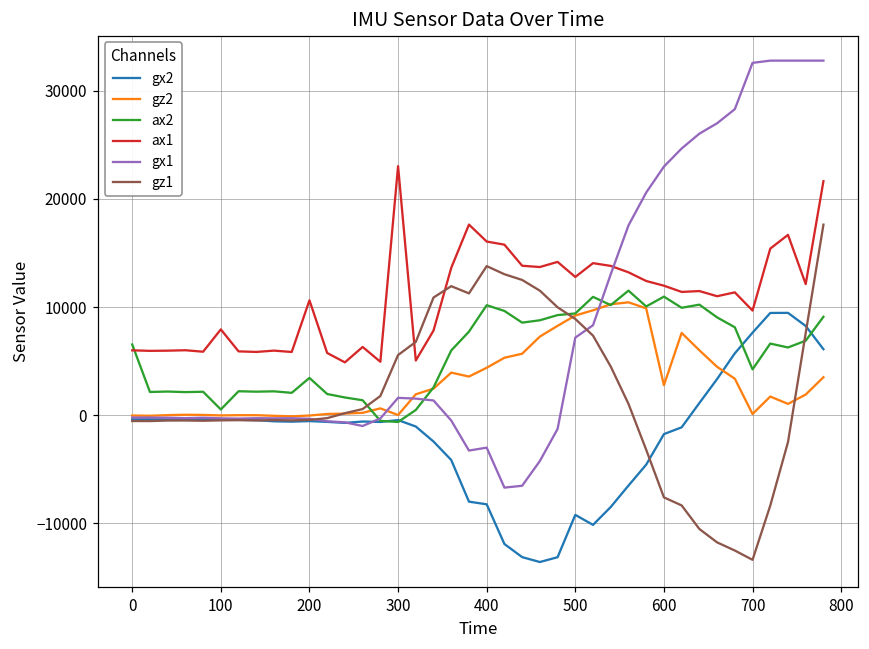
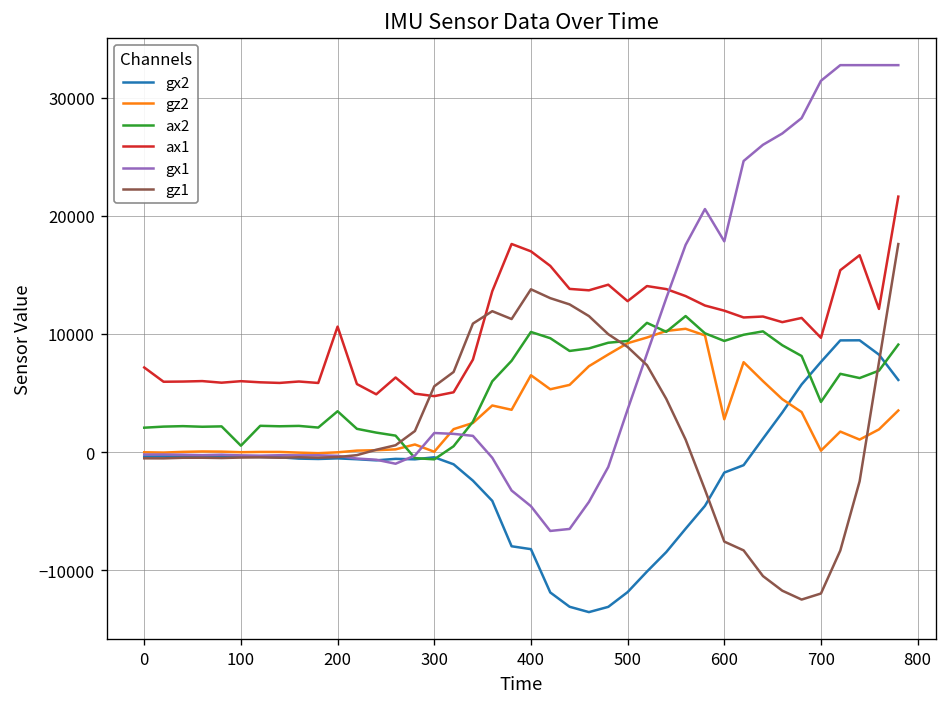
ax2, 0: 7000 -> 2000
ax1, 0: 6000 -> 7000
ax1, 100: 8000 -> 6000
ax1, 300: 23000 -> 5000
gz2, 400: 4000 -> 7000
ax1, 400: 16000 -> 17000
gx1, 400: -3000 -> -5000
gx2, 500: -9000 -> -12000
gx1, 500: 7000 -> 4000
ax2, 600: 11000 -> 9000
gx1, 600: 23000 -> 18000
gx1, 700: 33000 -> 31000
gz1, 700: -13000 -> -12000
